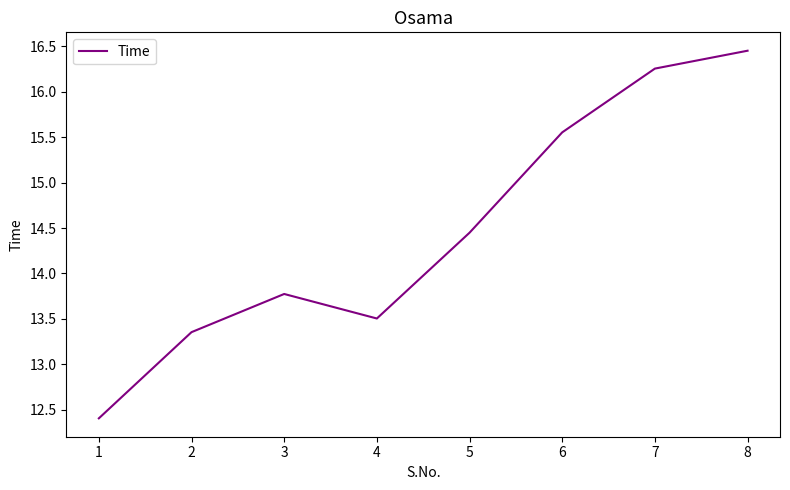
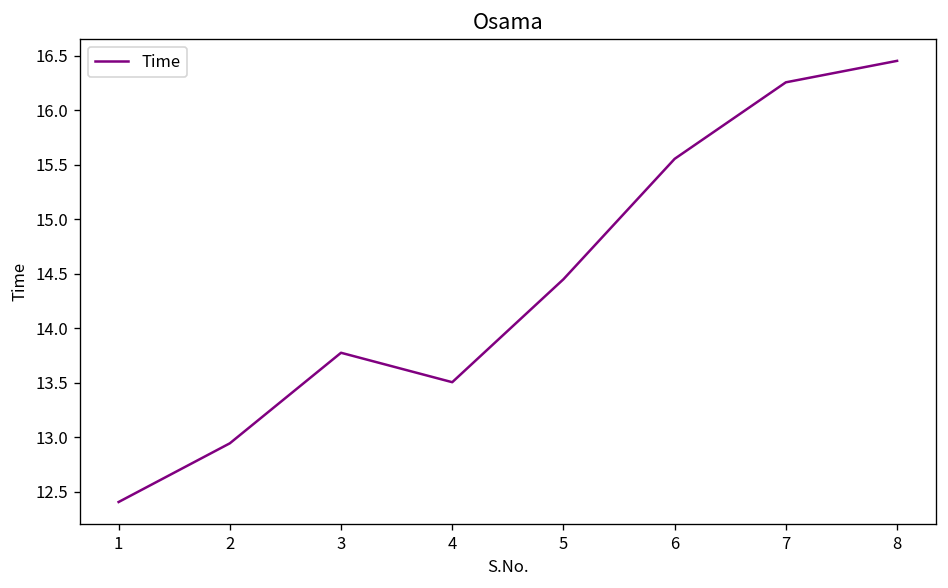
2: 13.4 -> 12.9
